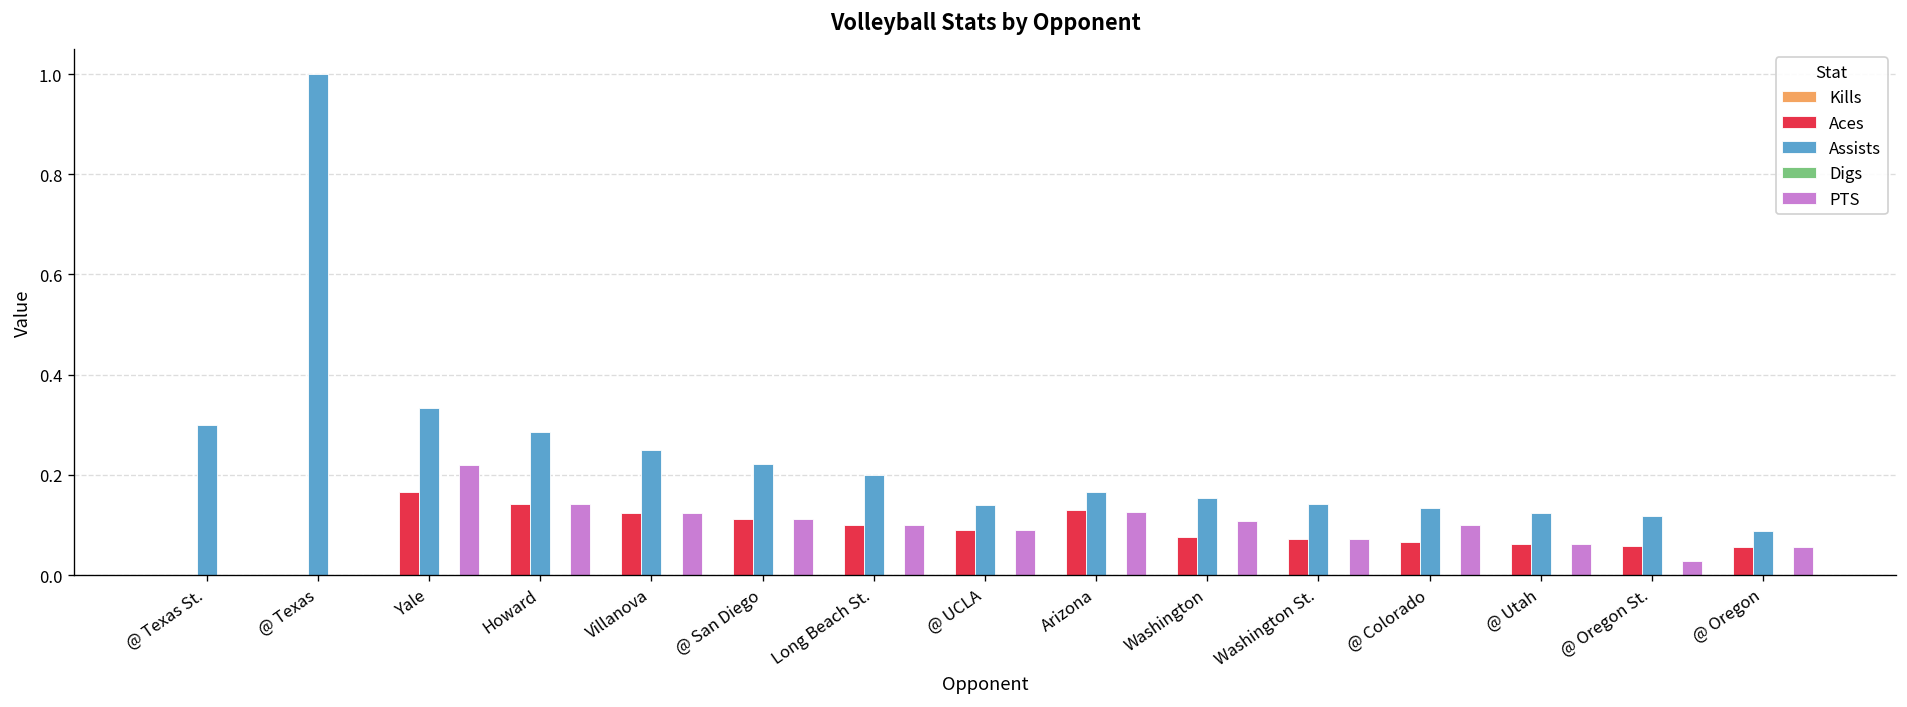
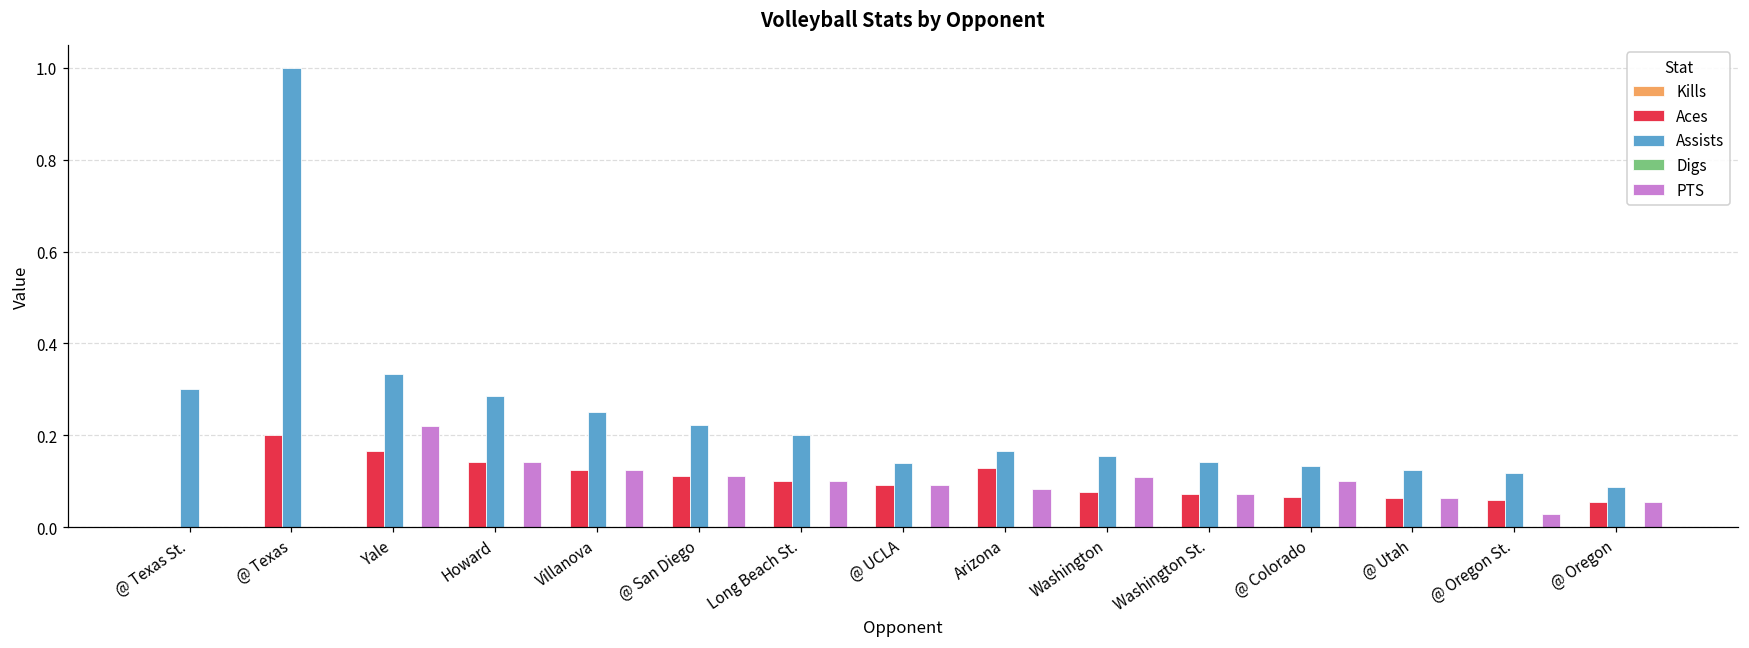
Aces, @ Texas: 0.0 -> 0.2
PTS, Arizona: 0.13 -> 0.08
